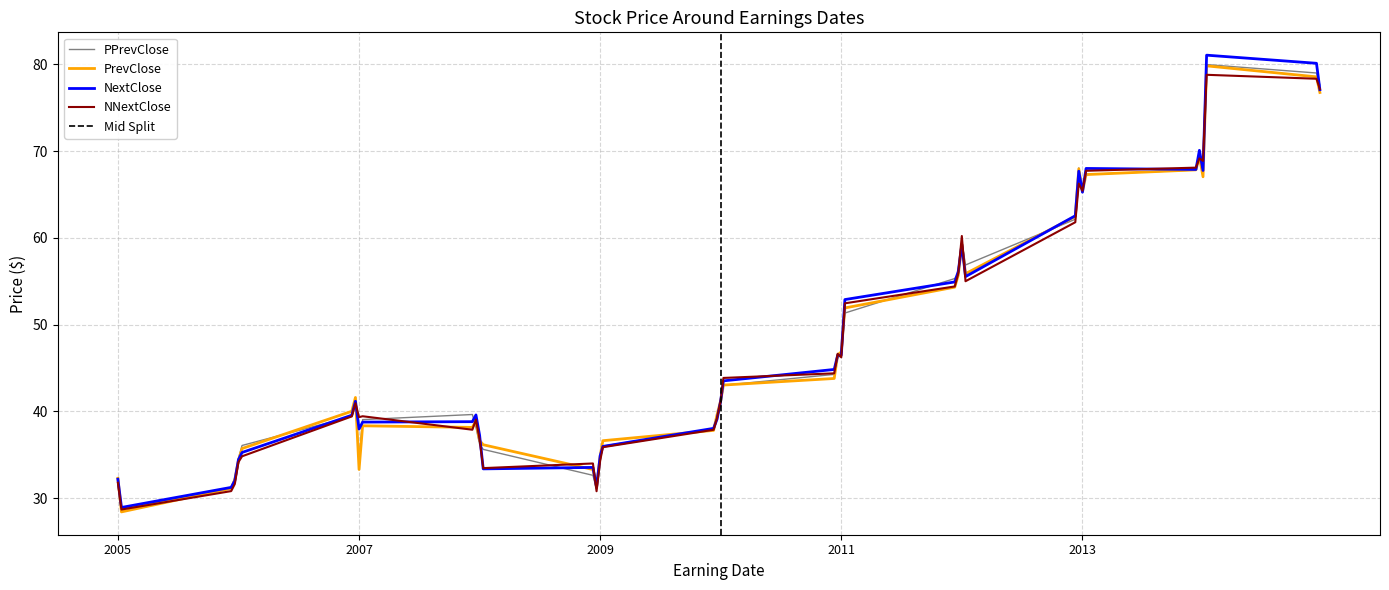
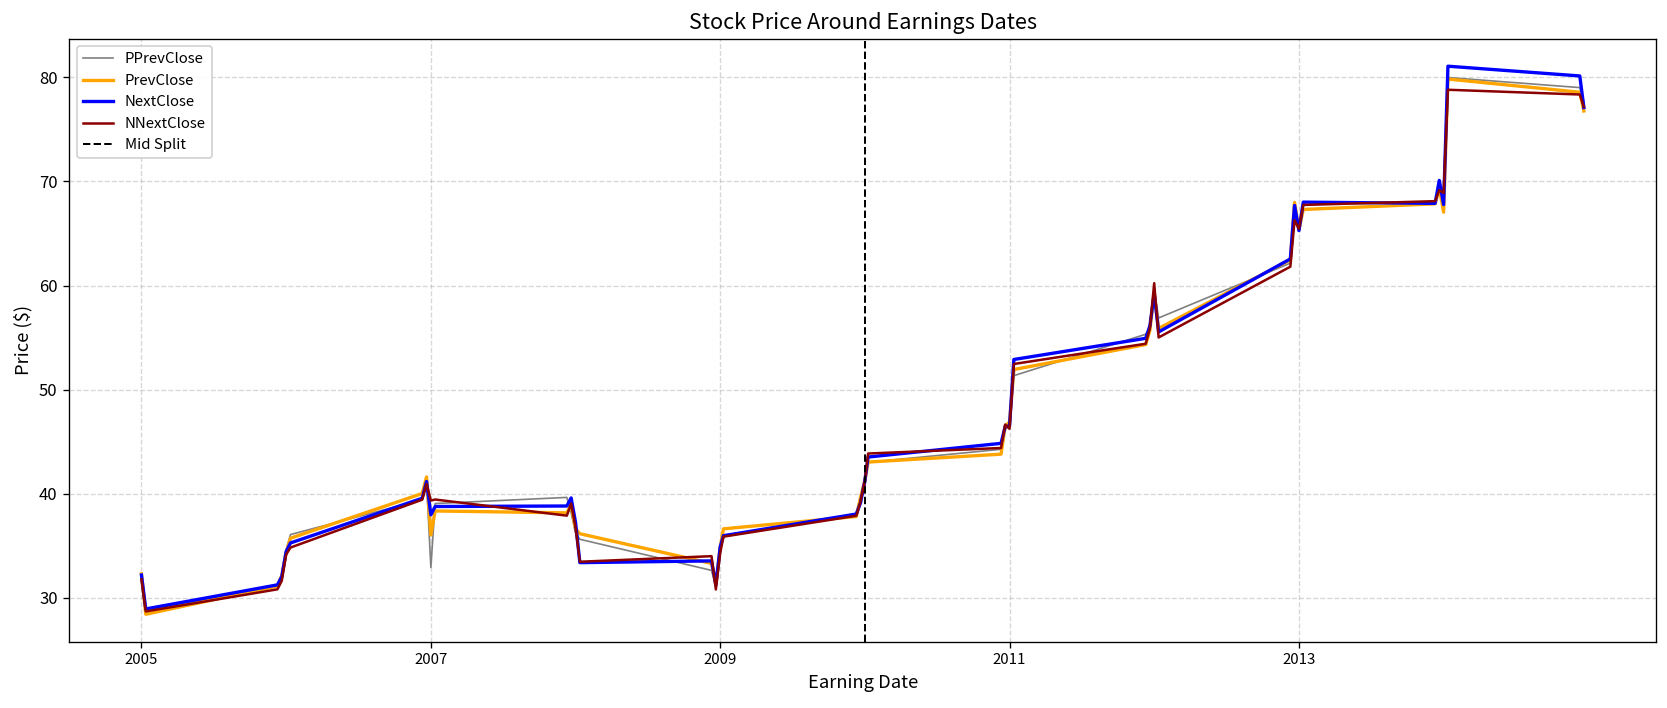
PPrevClose, 2007: 34 -> 33
PrevClose, 2007: 33 -> 36
